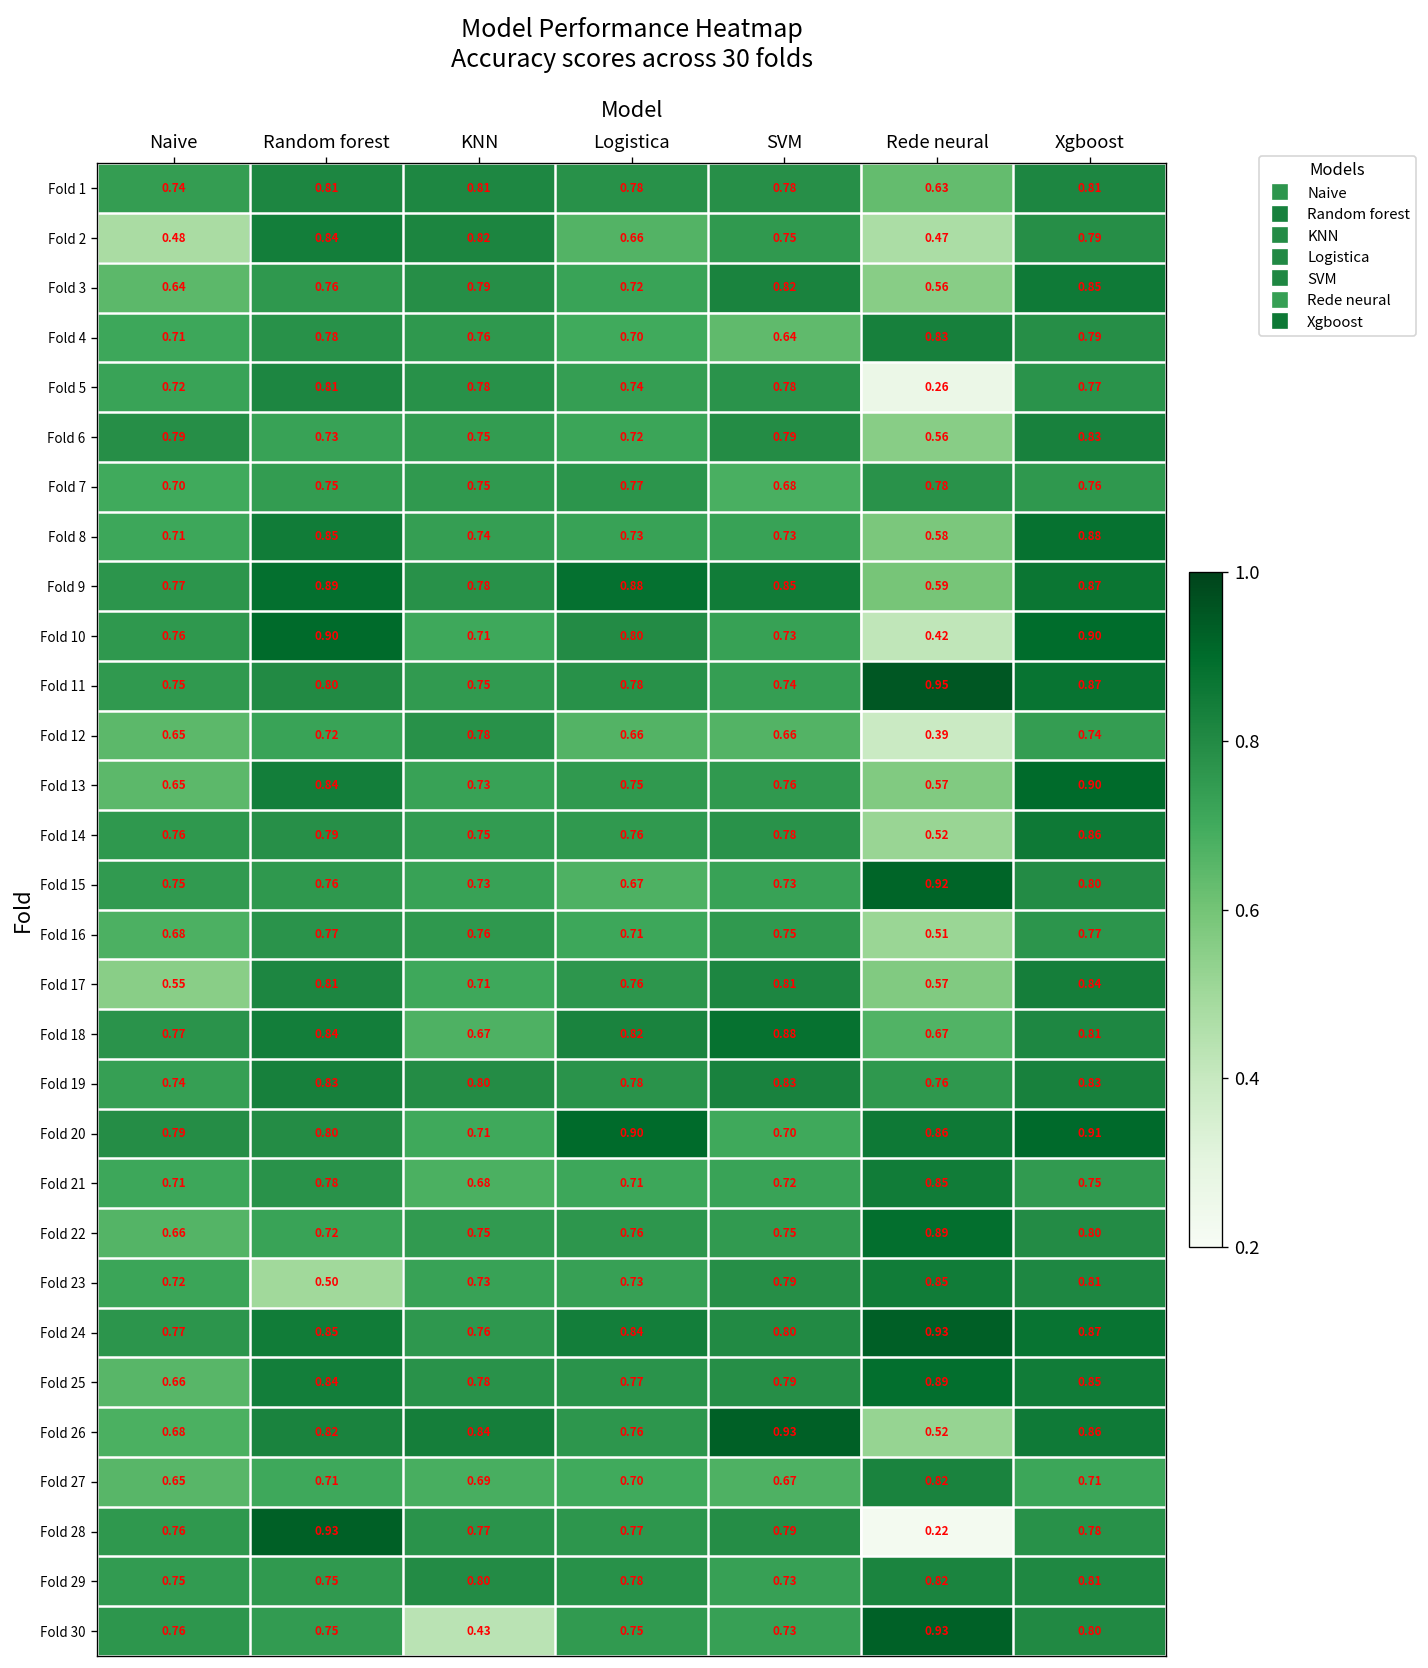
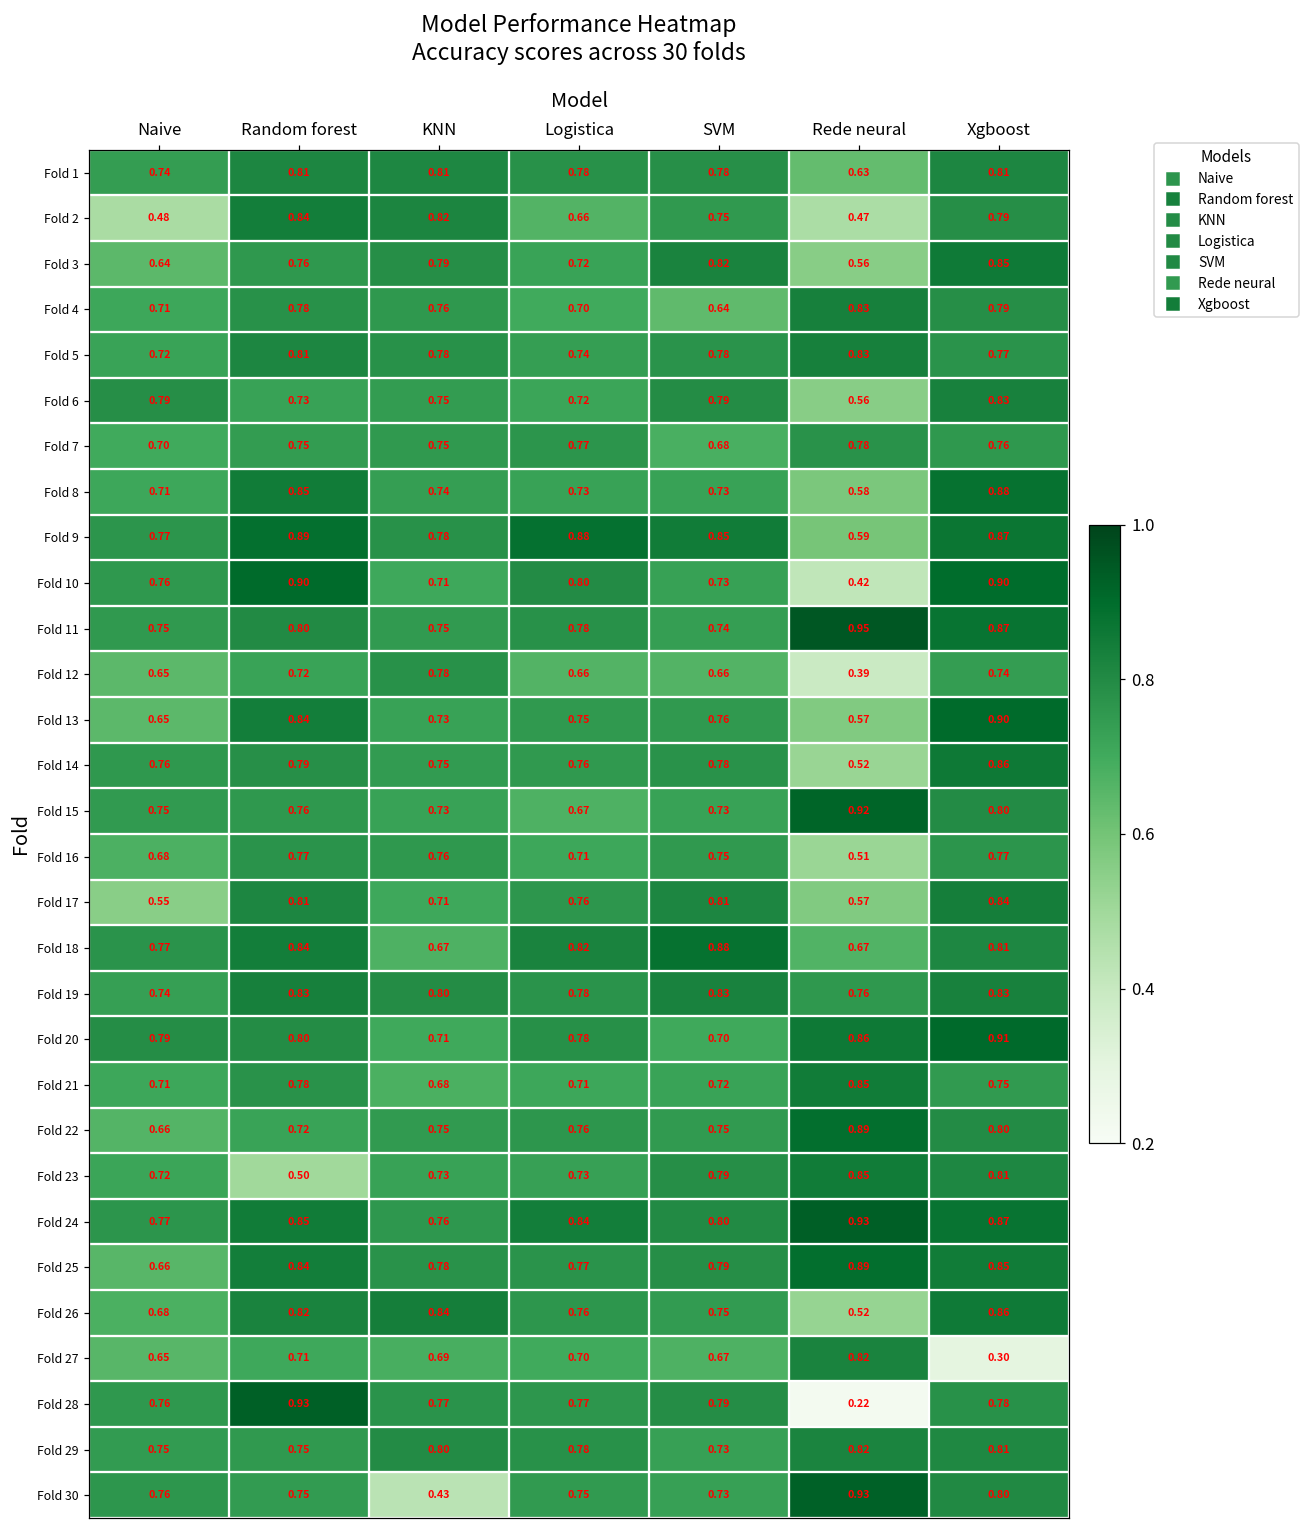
Fold 5, Rede neural: 0.26 -> 0.83
Fold 20, Logistica: 0.90 -> 0.78
Fold 26, SVM: 0.93 -> 0.75
Fold 27, Xgboost: 0.71 -> 0.30
